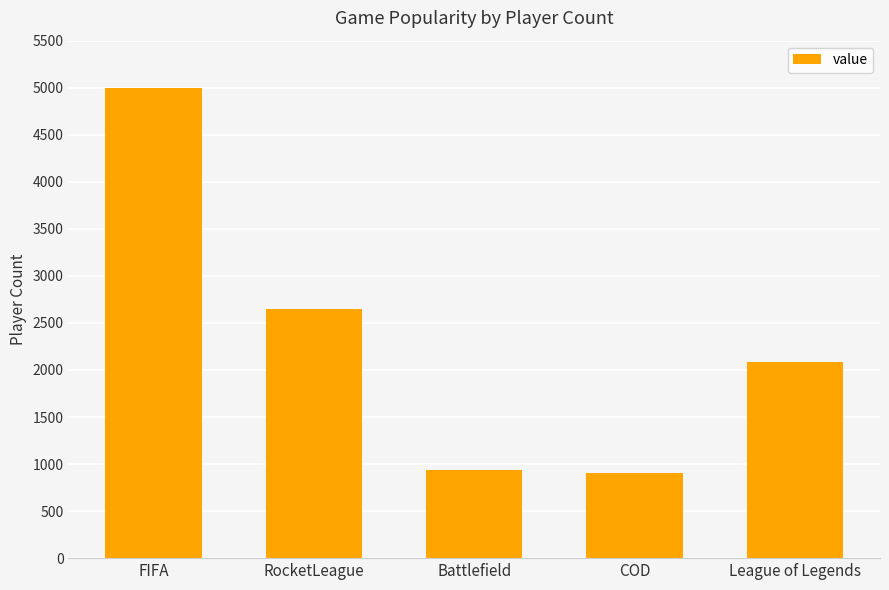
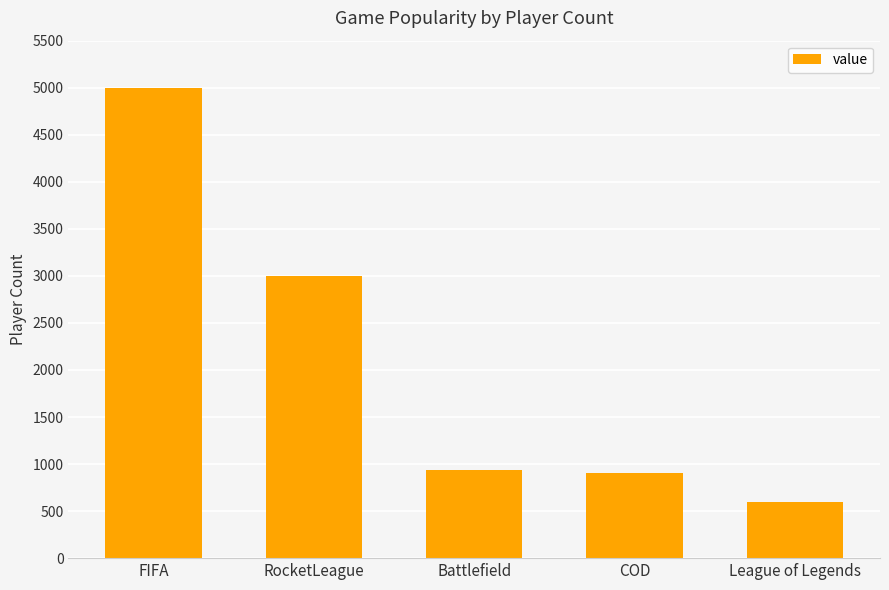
RocketLeague: 2600 -> 3000
League of Legends: 2100 -> 600
